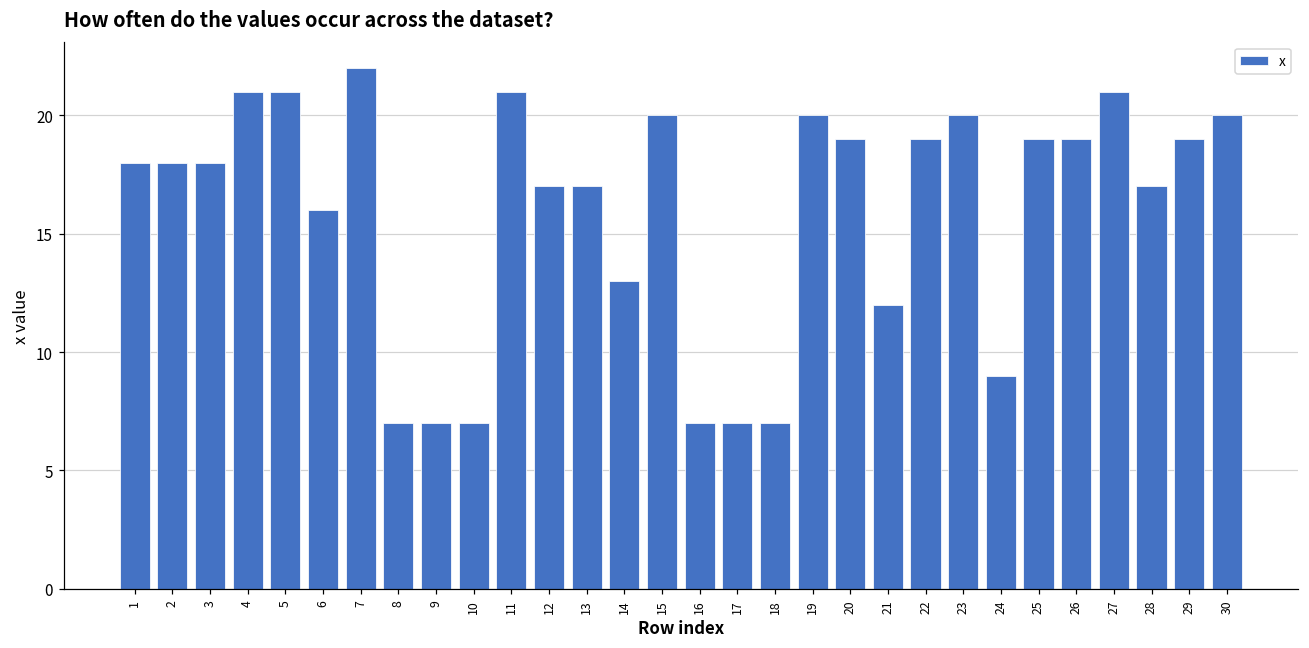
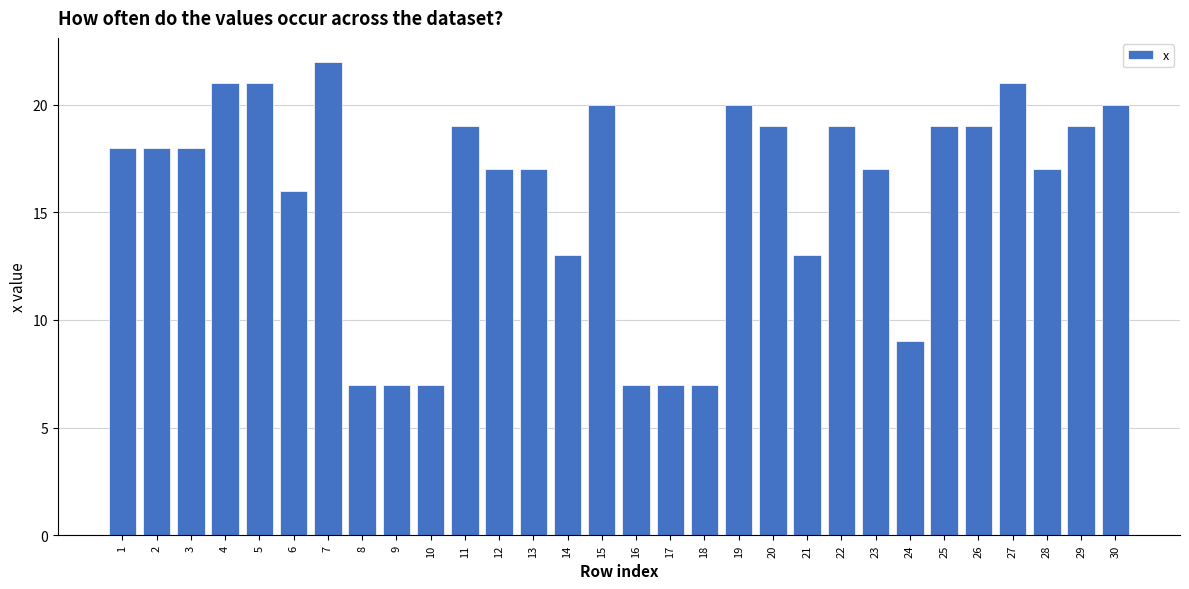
11: 21 -> 19
21: 12 -> 13
23: 20 -> 17
